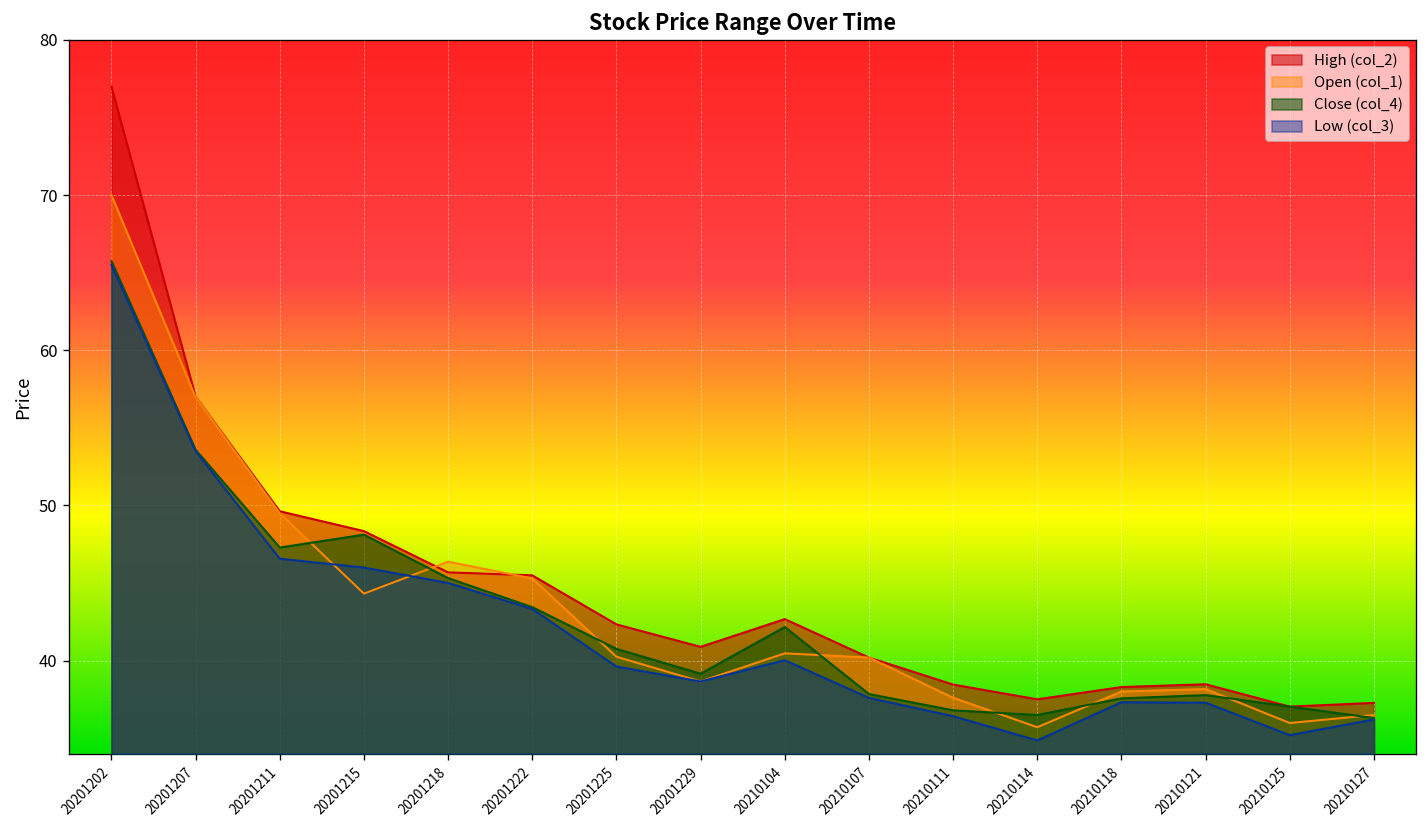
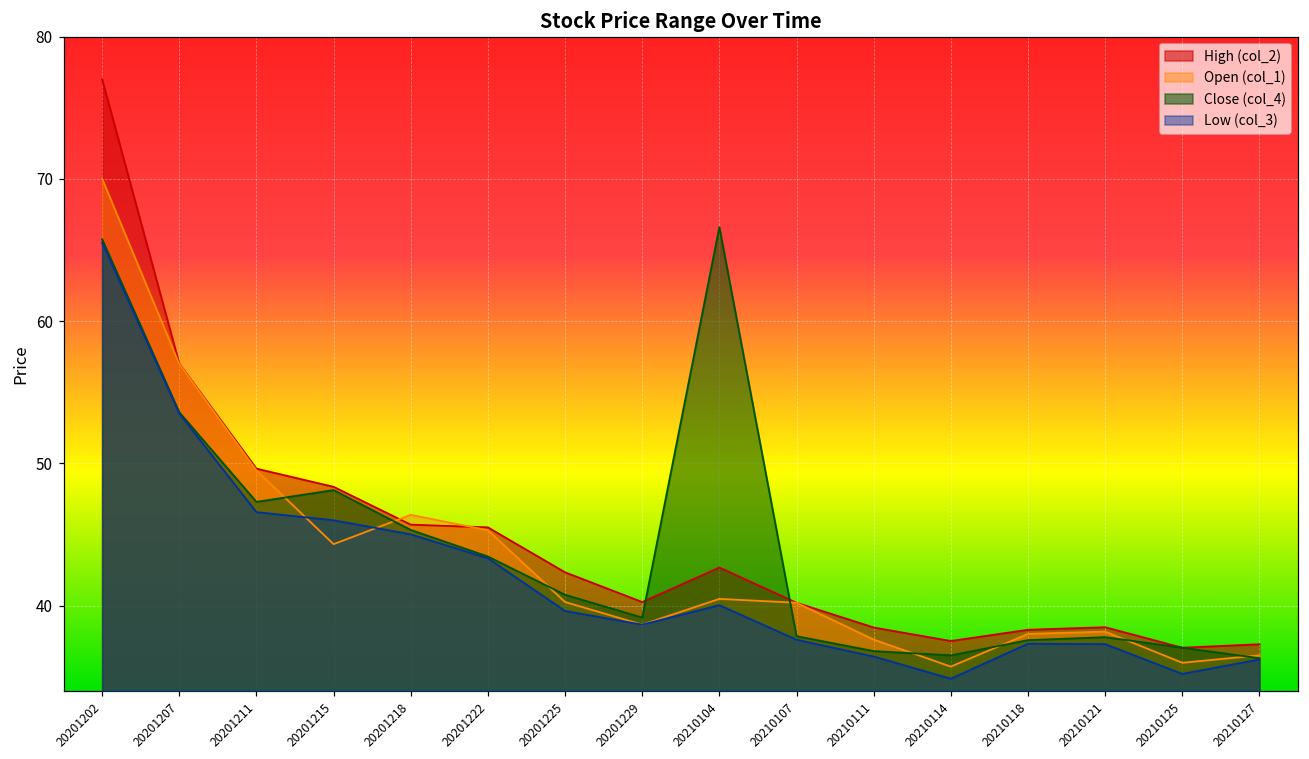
High (col_2), 20201229: 40.9 -> 40.3
Close (col_4), 20210104: 42.2 -> 66.6
